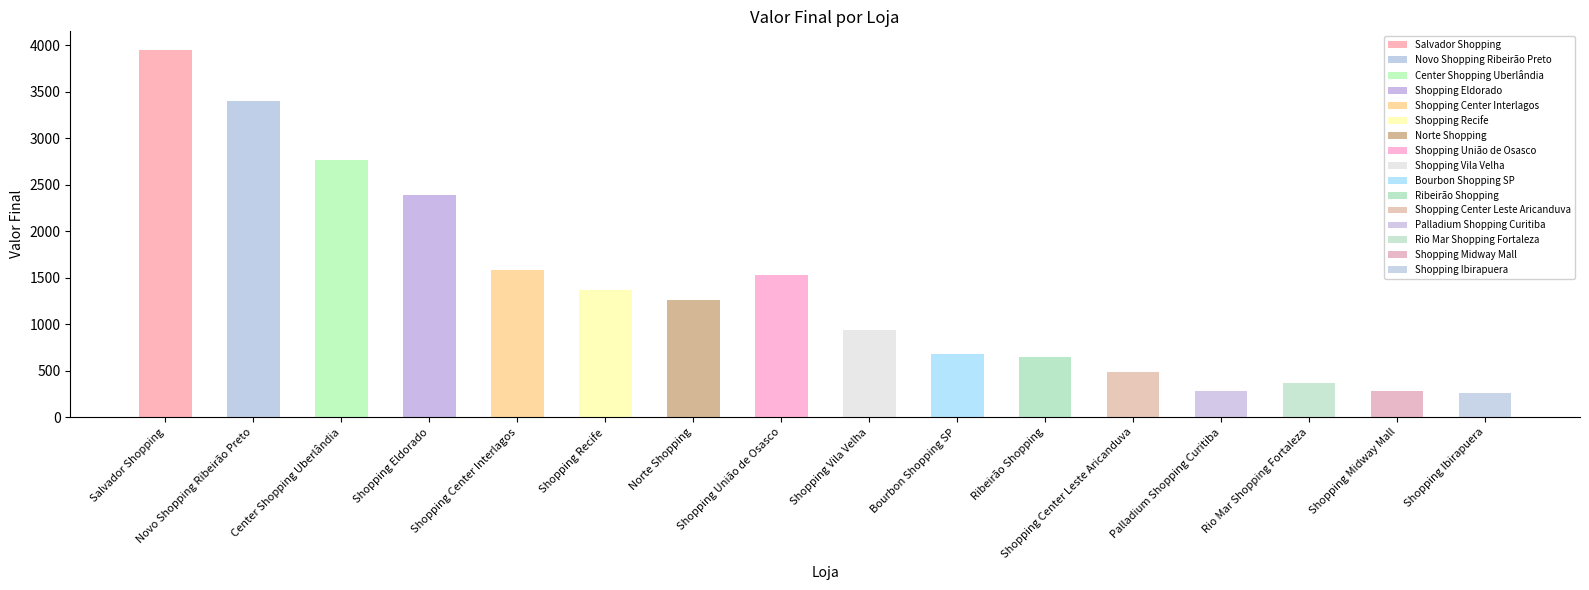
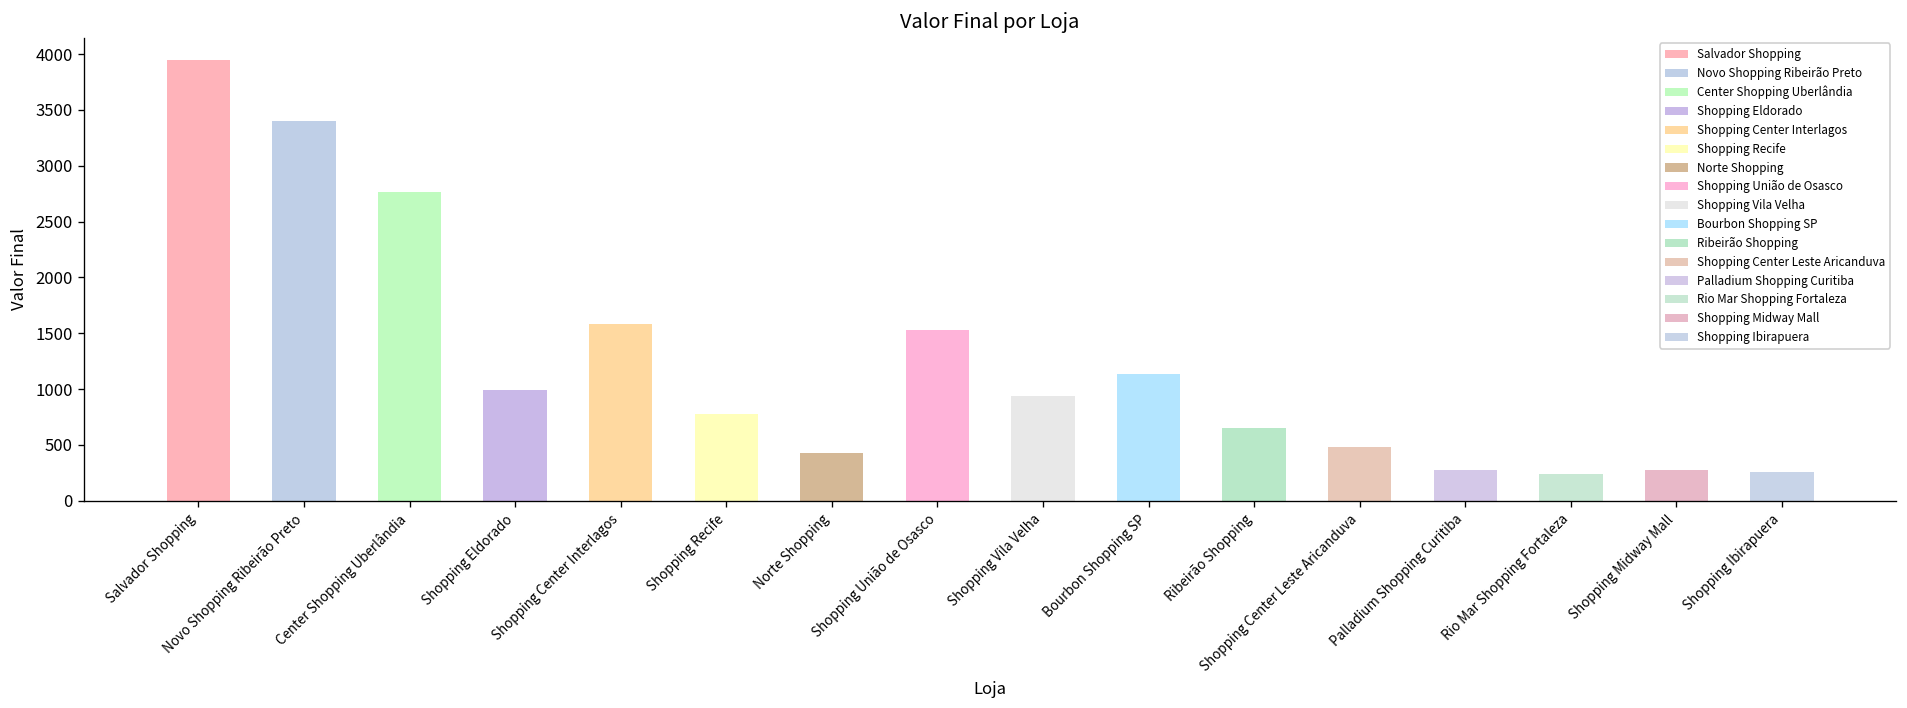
Shopping Eldorado: 2400 -> 1000
Shopping Recife: 1400 -> 800
Norte Shopping: 1300 -> 400
Bourbon Shopping SP: 700 -> 1100
Rio Mar Shopping Fortaleza: 400 -> 200
